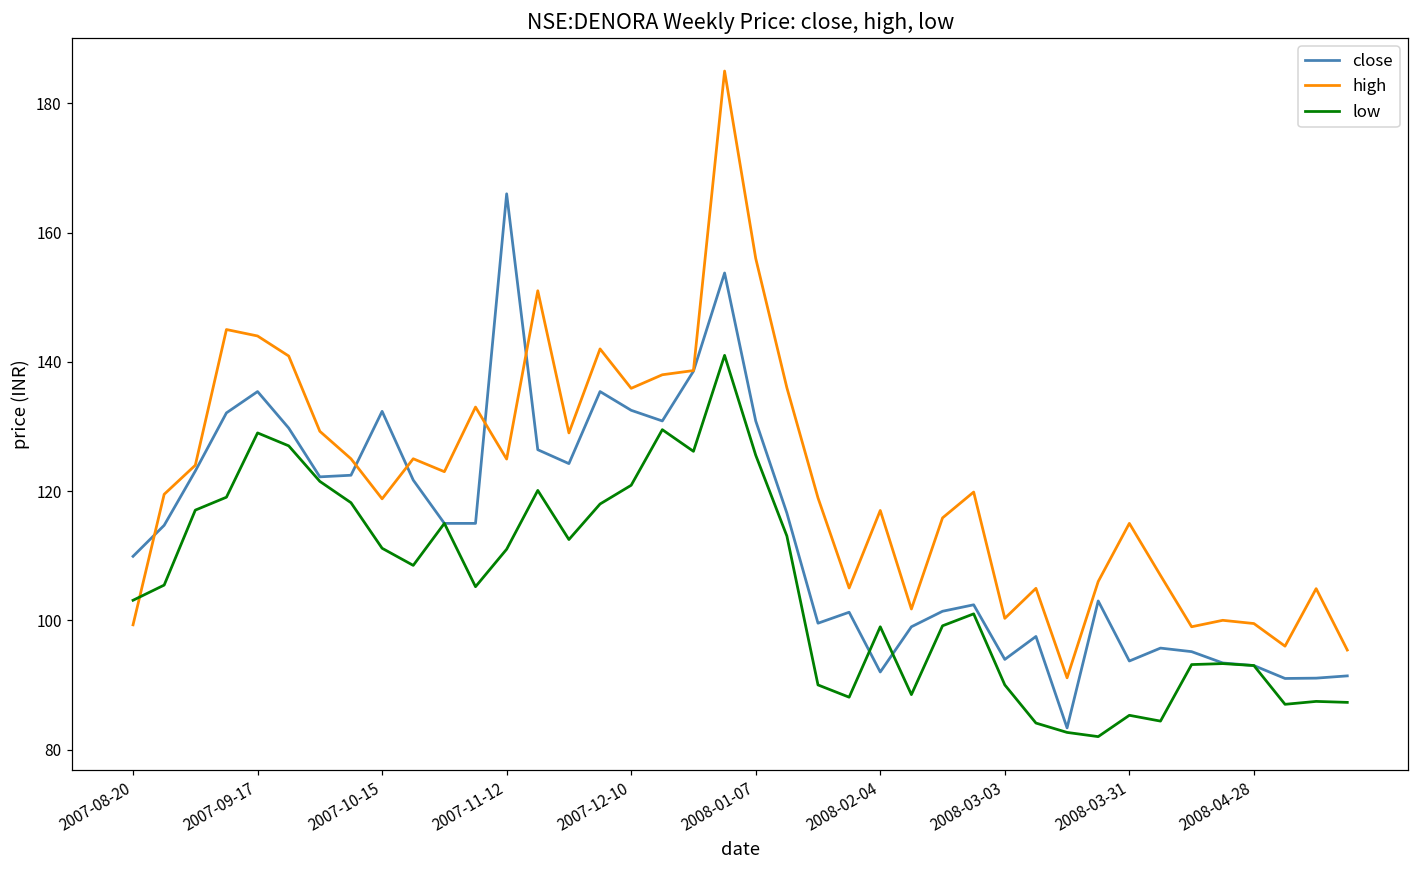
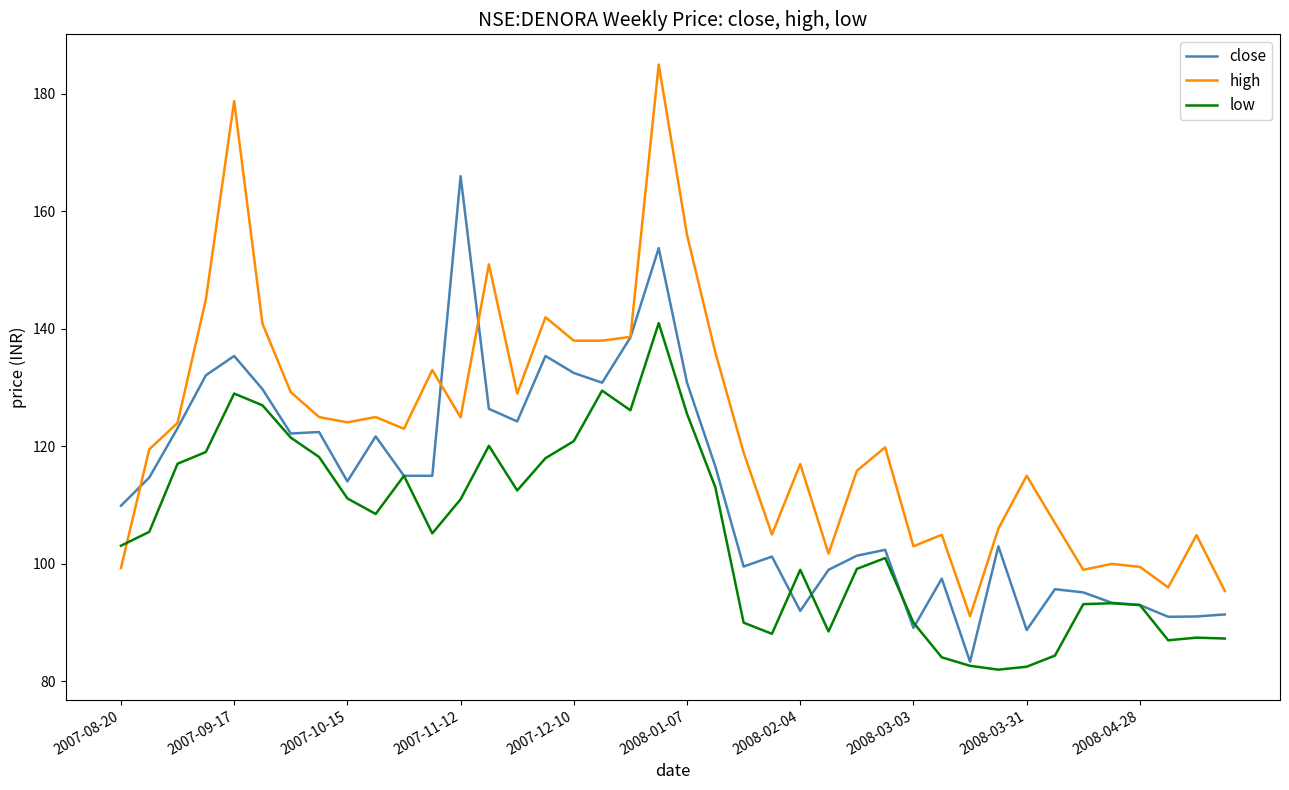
high, 2007-09-17: 144 -> 179
close, 2007-10-15: 132 -> 114
high, 2007-10-15: 119 -> 124
high, 2007-12-10: 136 -> 138
close, 2008-03-03: 94 -> 89
high, 2008-03-03: 100 -> 103
close, 2008-03-31: 94 -> 89
low, 2008-03-31: 85 -> 83
